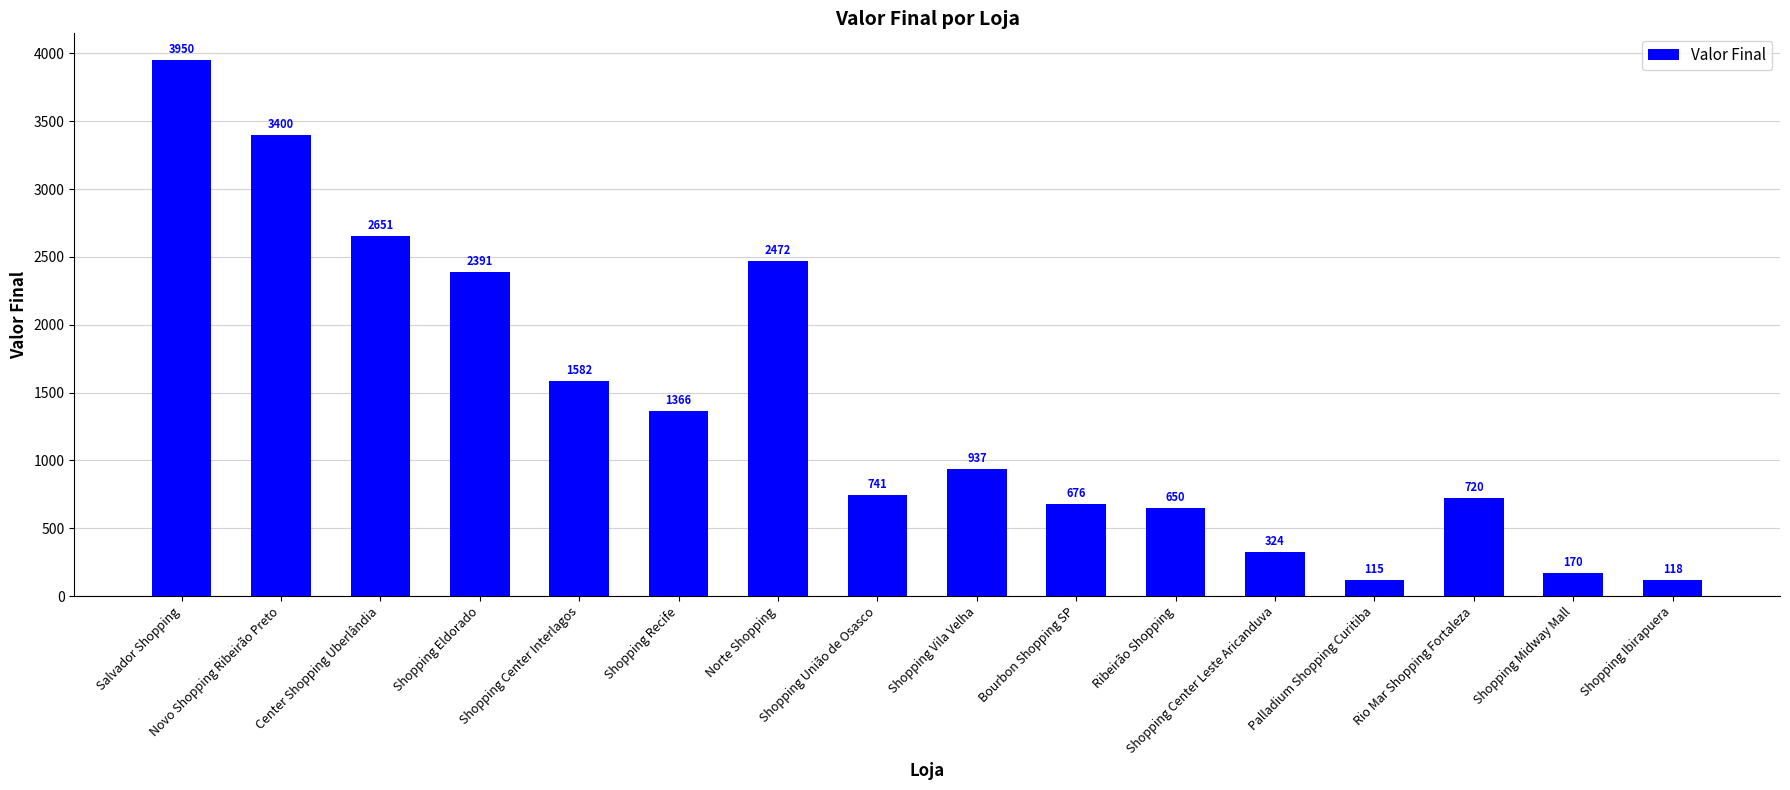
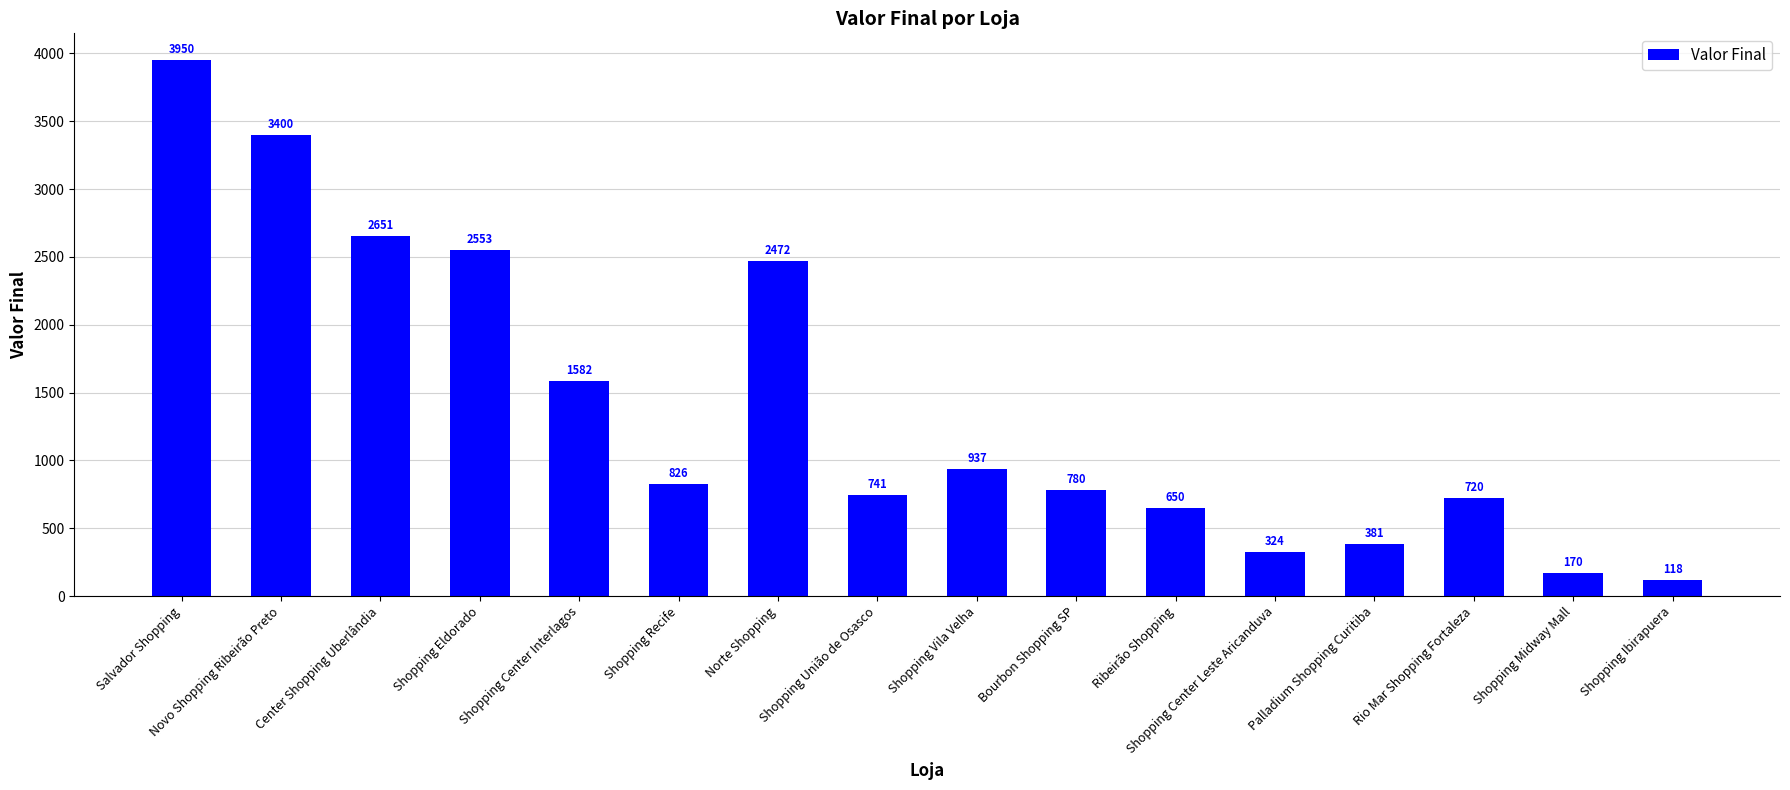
Shopping Eldorado: 2391 -> 2553
Shopping Recife: 1366 -> 826
Bourbon Shopping SP: 676 -> 780
Palladium Shopping Curitiba: 115 -> 381
